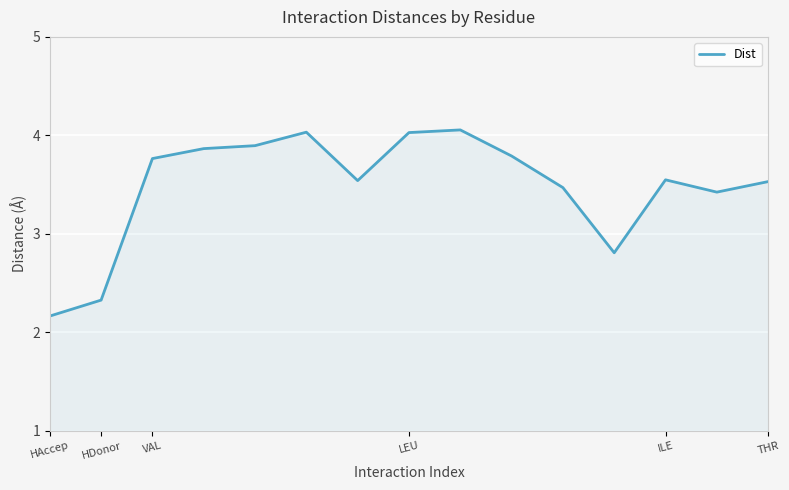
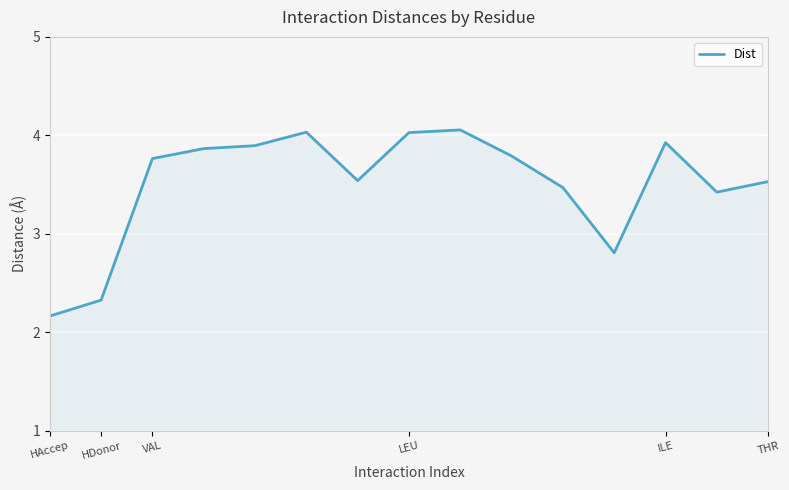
ILE: 3.5 -> 3.9
